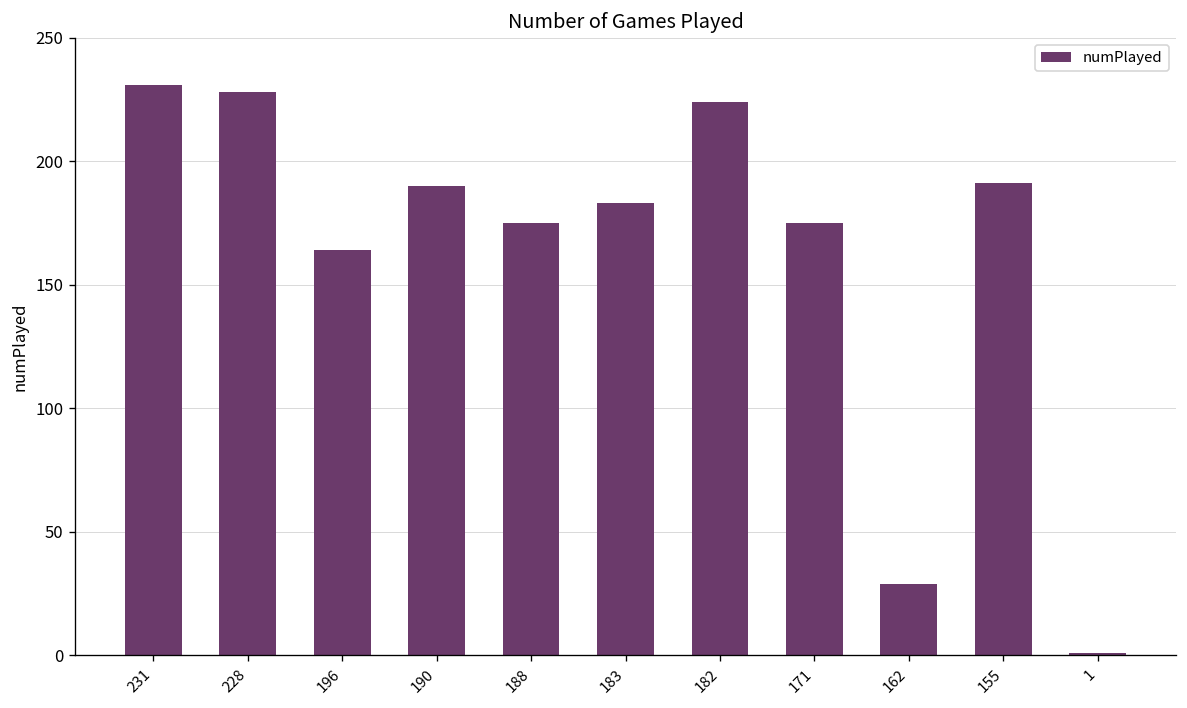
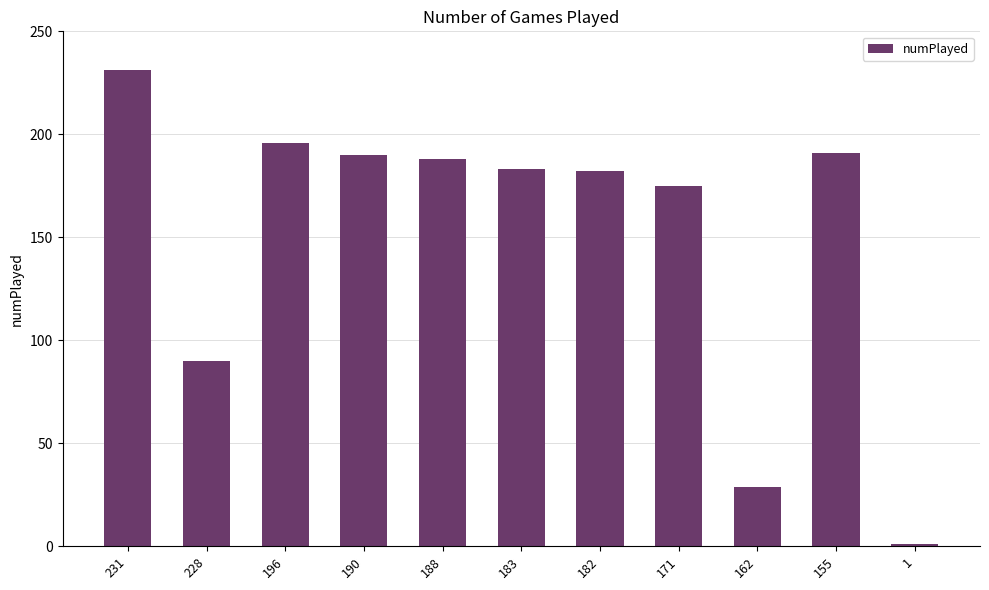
228: 228 -> 90
196: 164 -> 196
188: 175 -> 188
182: 224 -> 182
